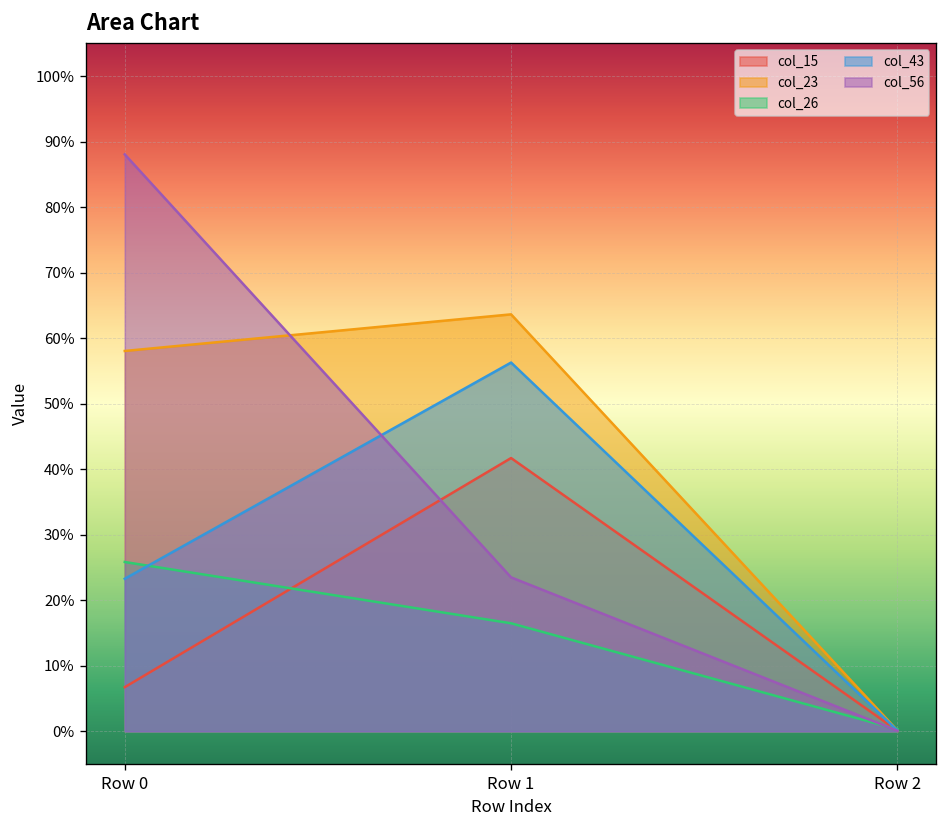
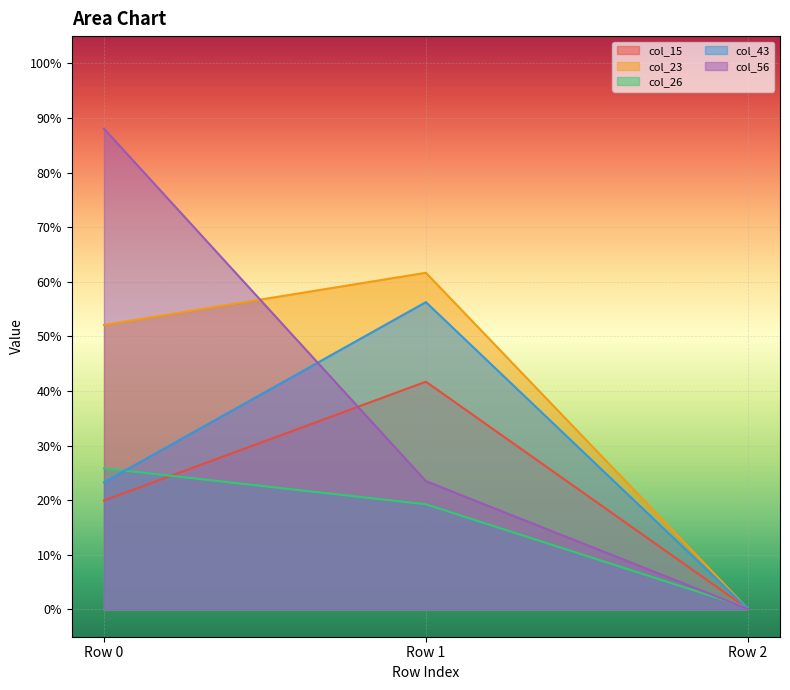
col_15, Row 0: 7% -> 20%
col_23, Row 0: 58% -> 52%
col_23, Row 1: 64% -> 62%
col_26, Row 1: 16% -> 19%
